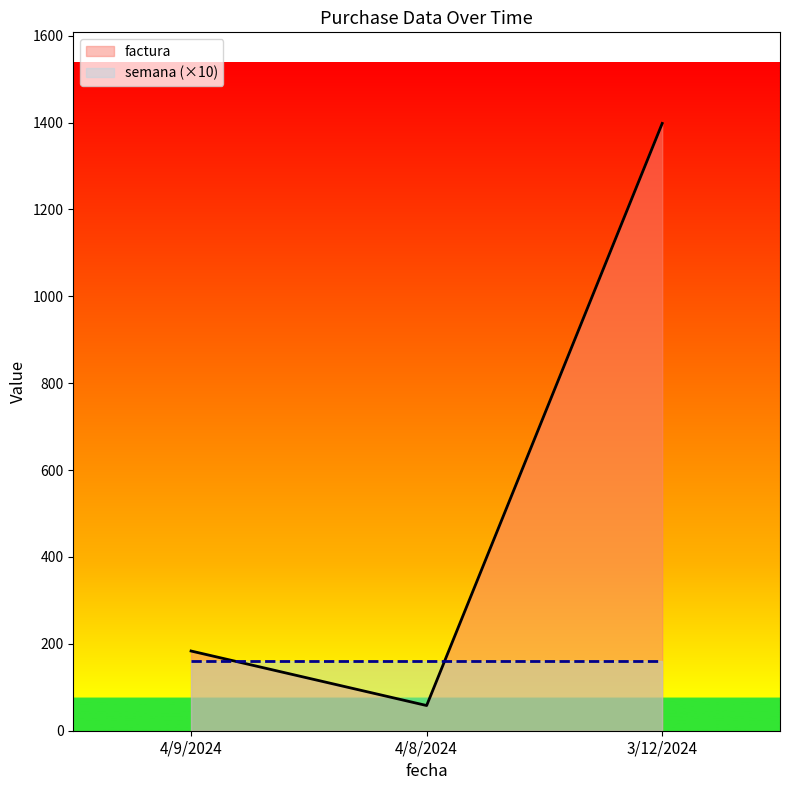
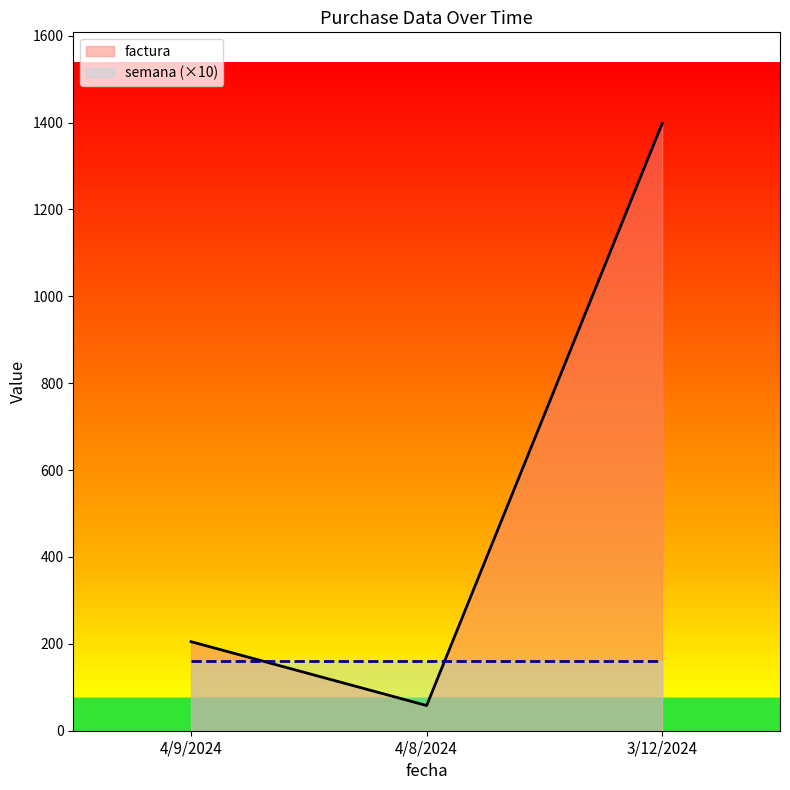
factura, 4/9/2024: 180 -> 210
